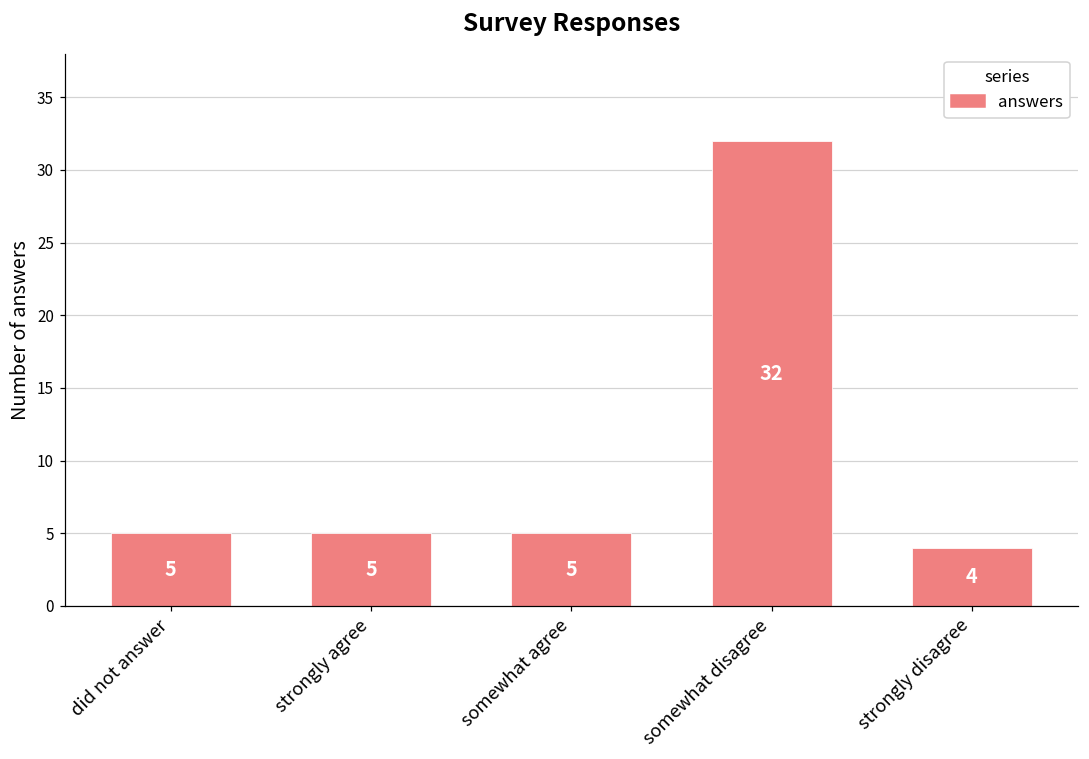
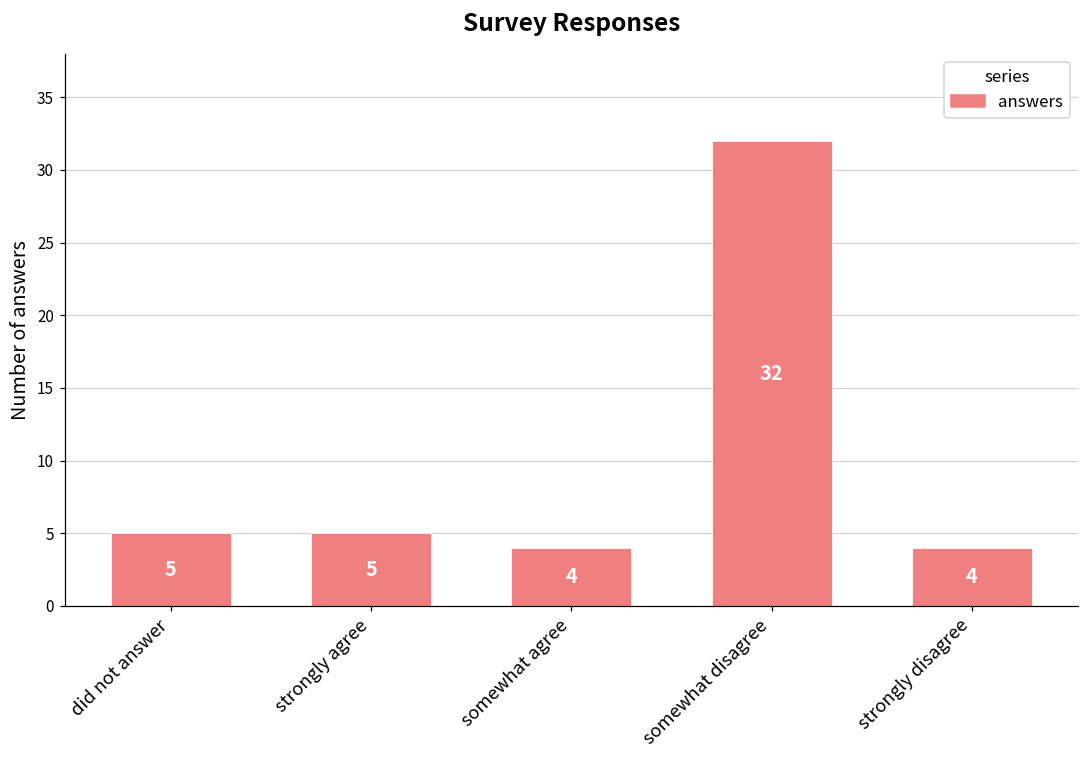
somewhat agree: 5 -> 4
